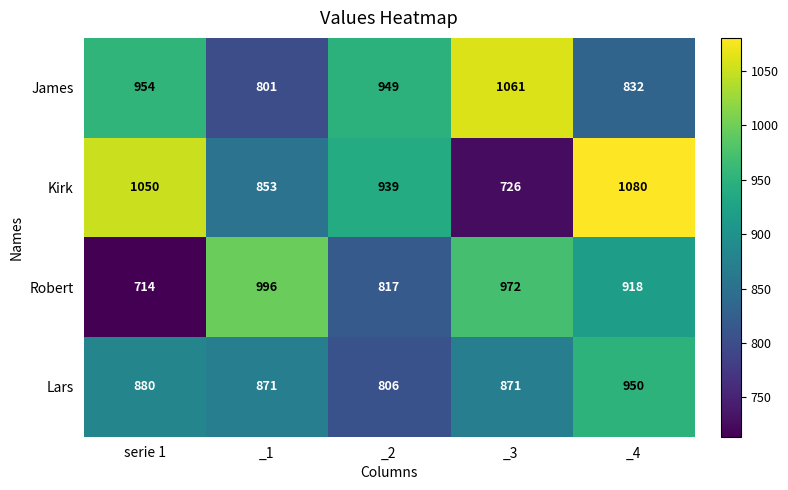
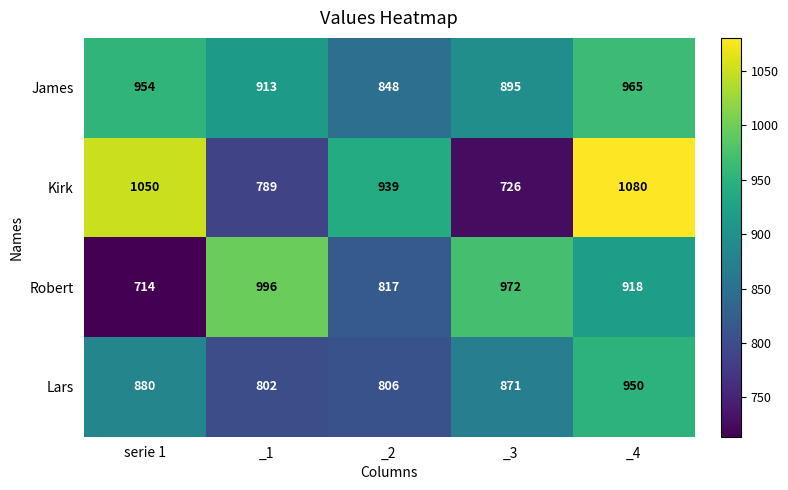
James, _1: 801 -> 913
James, _2: 949 -> 848
James, _3: 1061 -> 895
James, _4: 832 -> 965
Kirk, _1: 853 -> 789
Lars, _1: 871 -> 802
